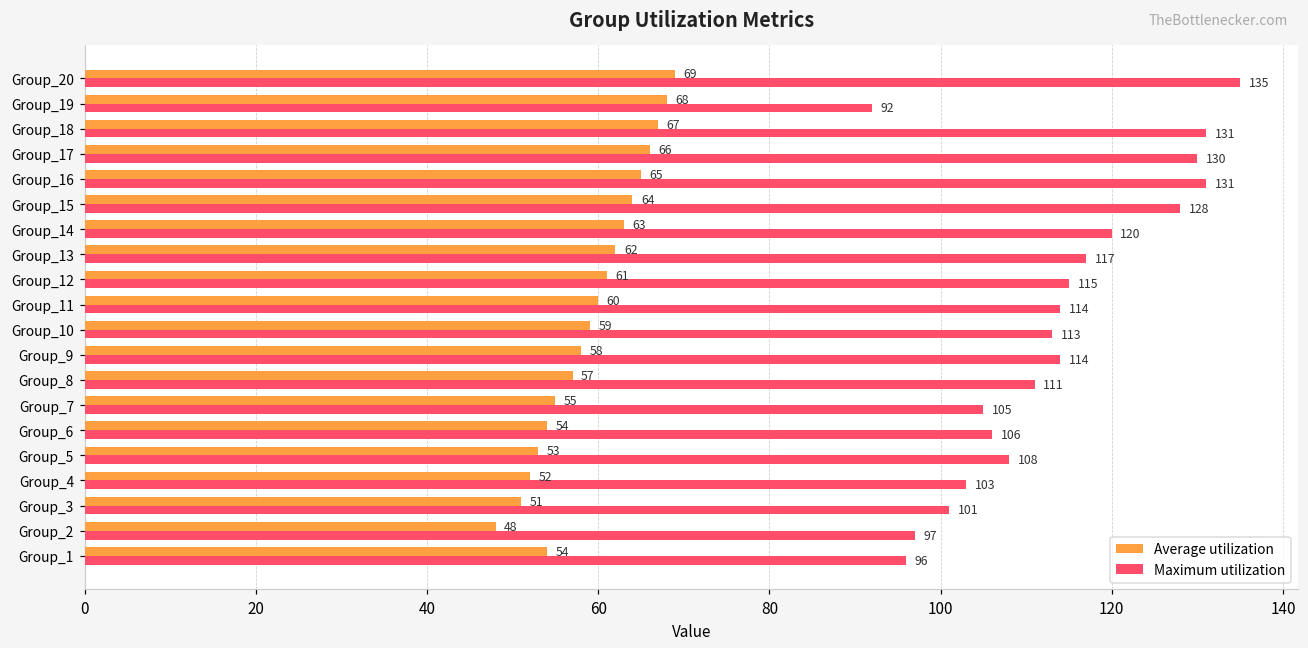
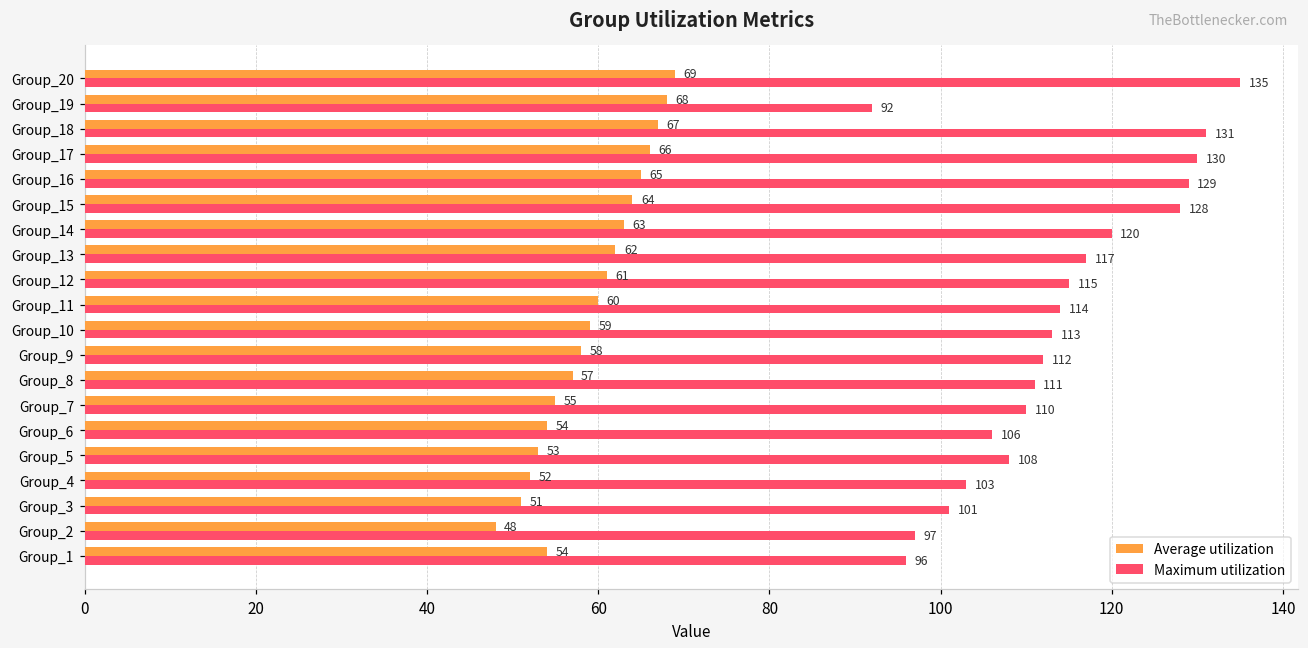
Maximum utilization, Group_16: 131 -> 129
Maximum utilization, Group_9: 114 -> 112
Maximum utilization, Group_7: 105 -> 110
